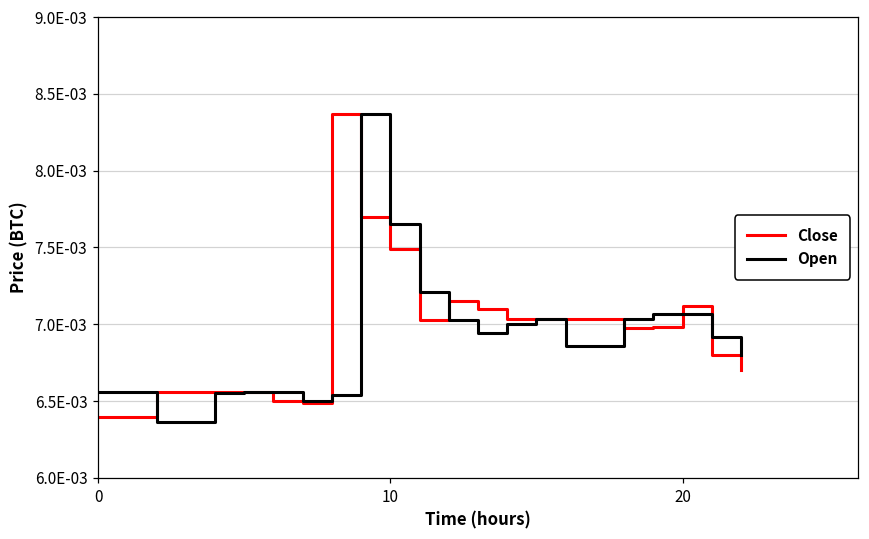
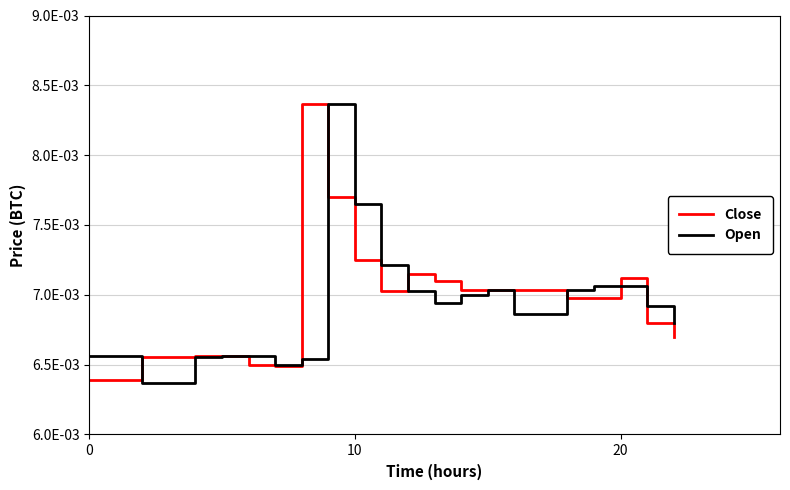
Close, 10: 0.00749 -> 0.00725
